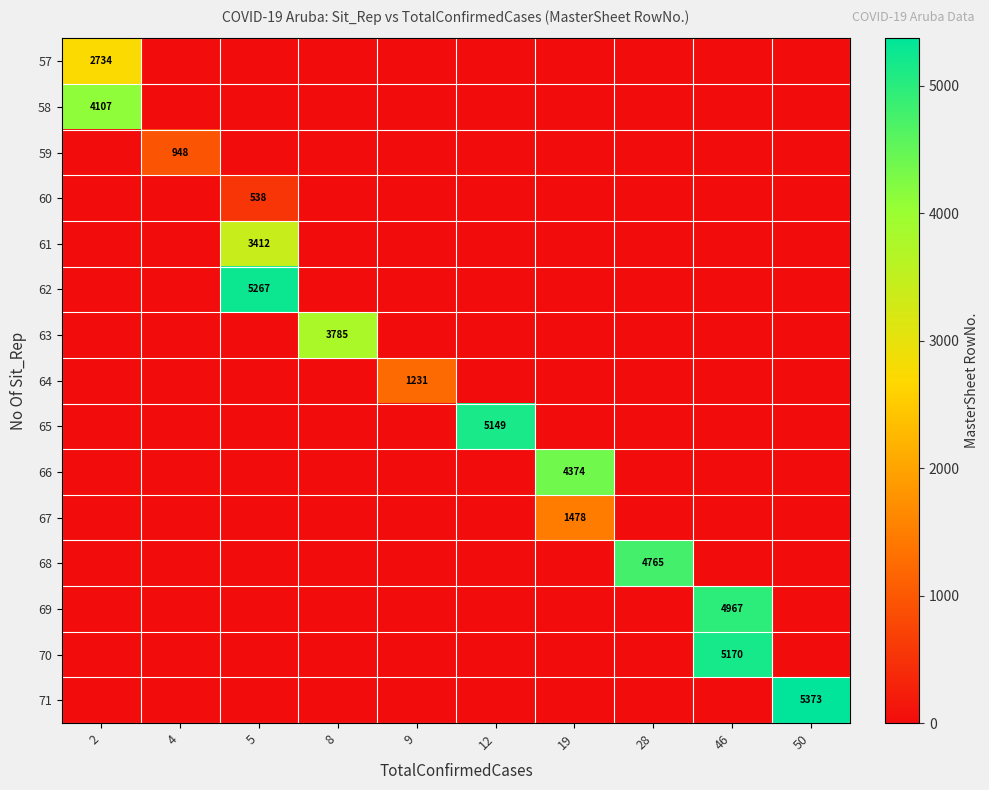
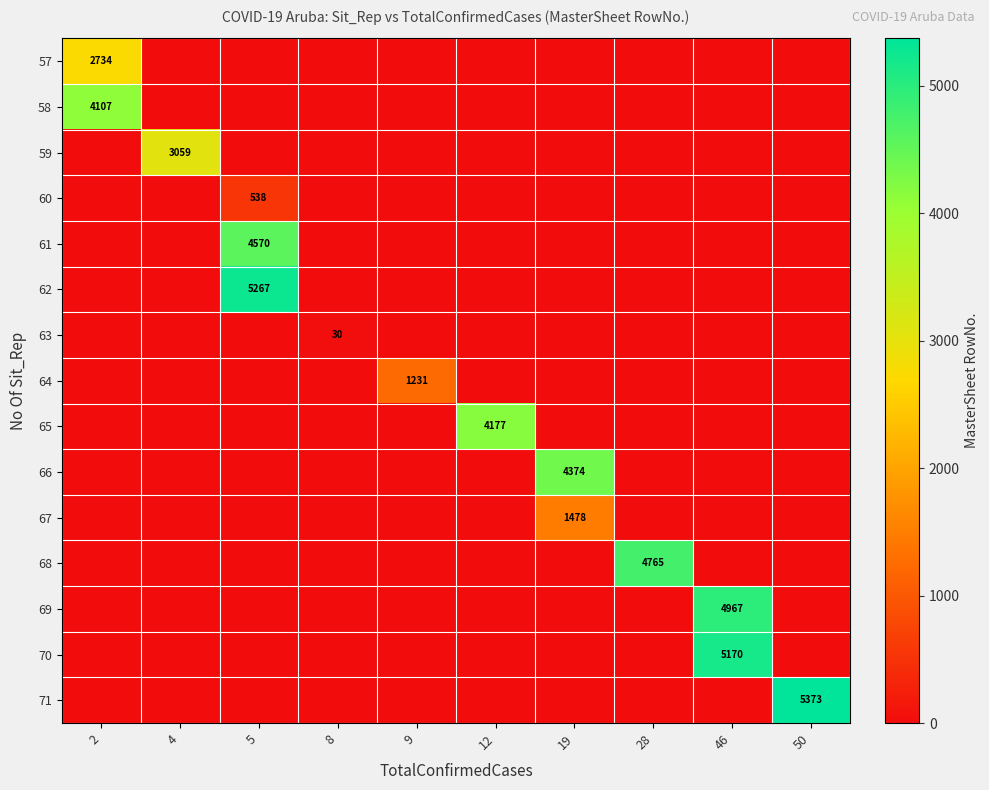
59, 4: 948 -> 3059
61, 5: 3412 -> 4570
63, 8: 3785 -> 30
65, 12: 5149 -> 4177
